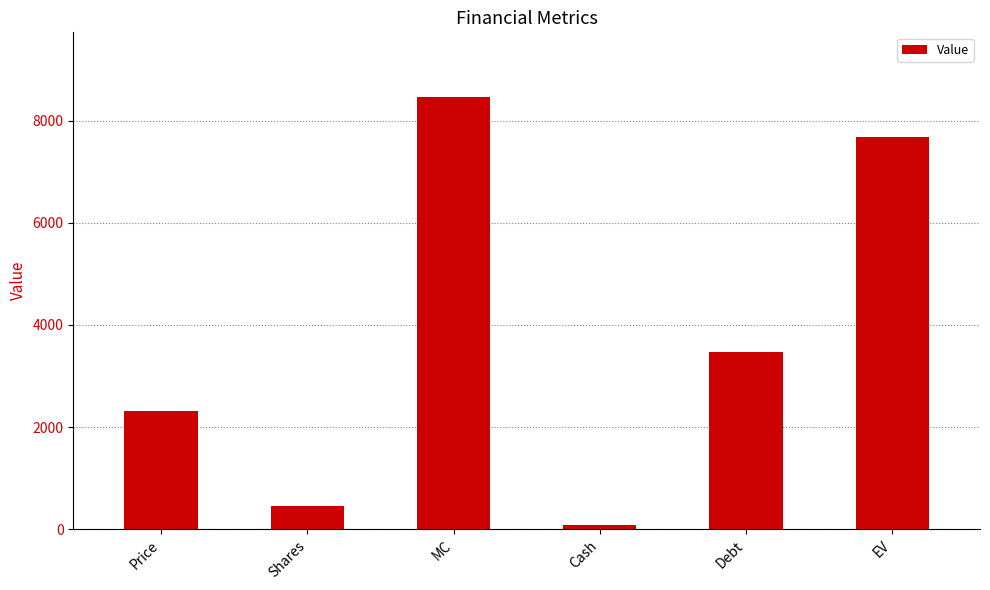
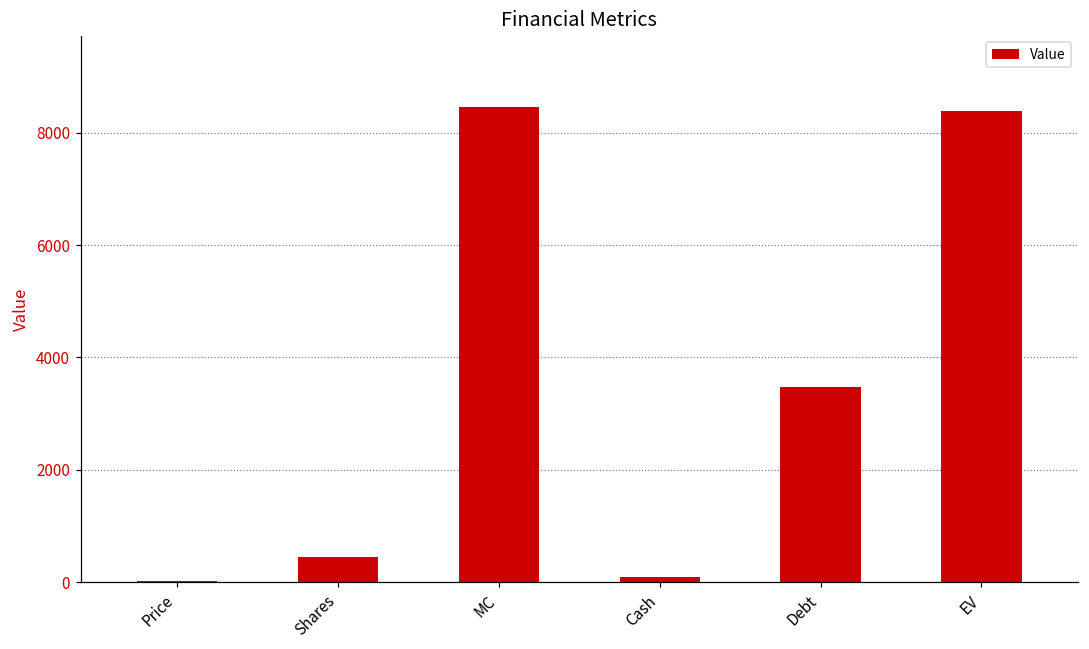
Price: 2300 -> 0
EV: 7700 -> 8400
